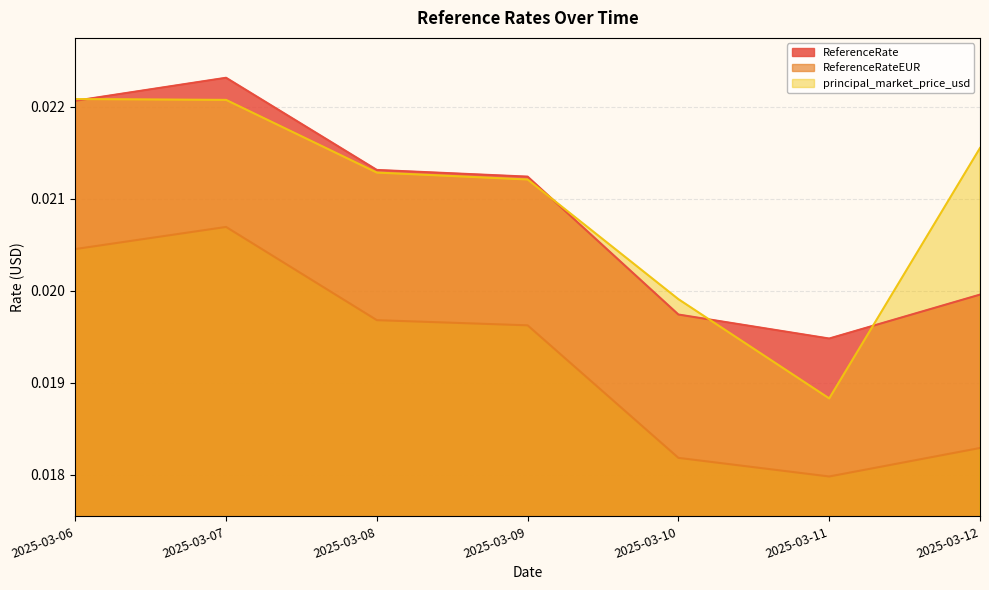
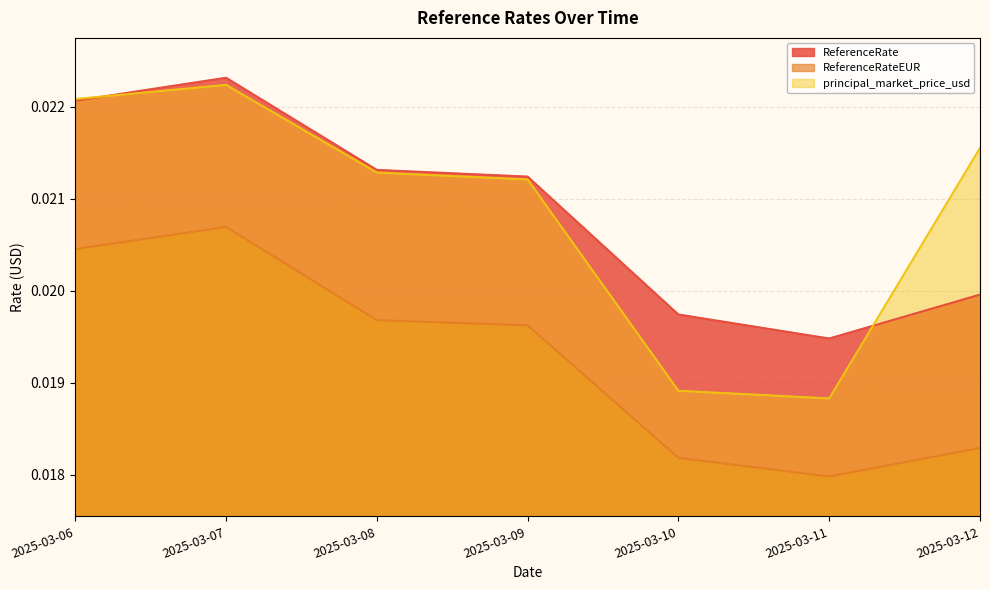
principal_market_price_usd, 2025-03-07: 0.0221 -> 0.0222
principal_market_price_usd, 2025-03-10: 0.0199 -> 0.0189
